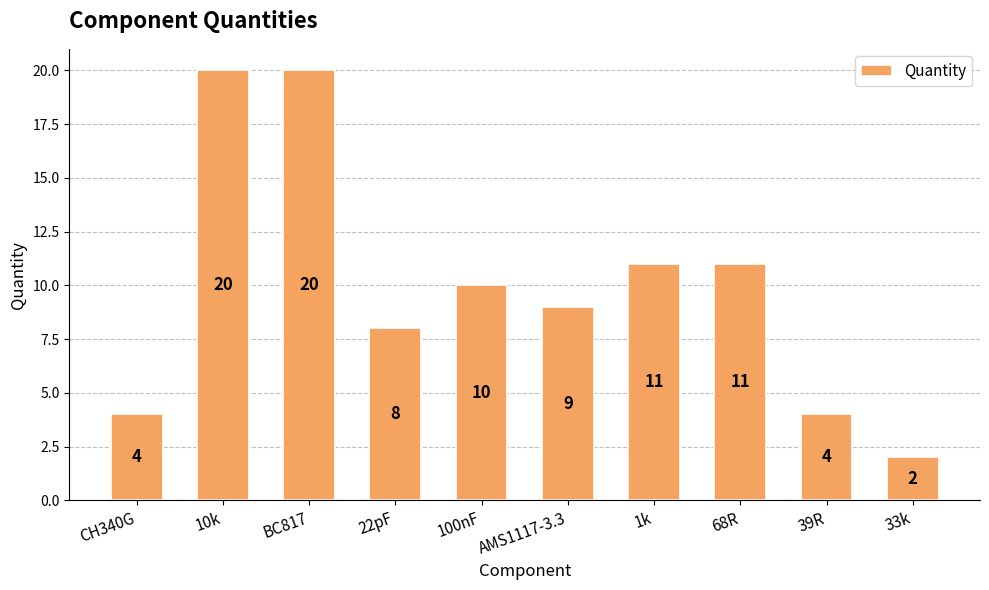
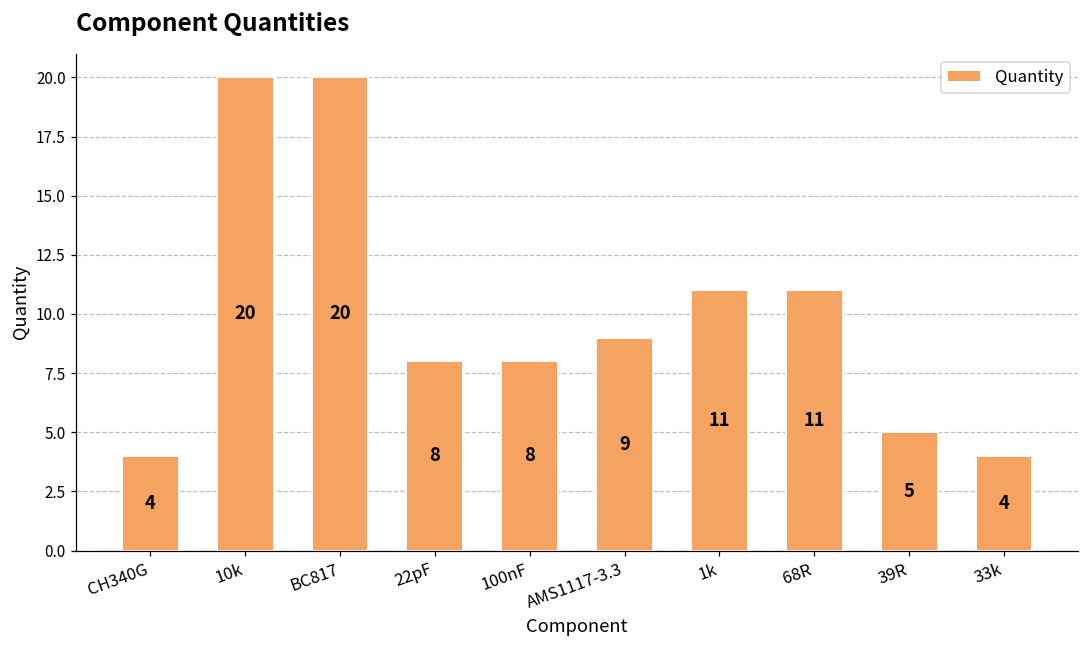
100nF: 10 -> 8
39R: 4 -> 5
33k: 2 -> 4
